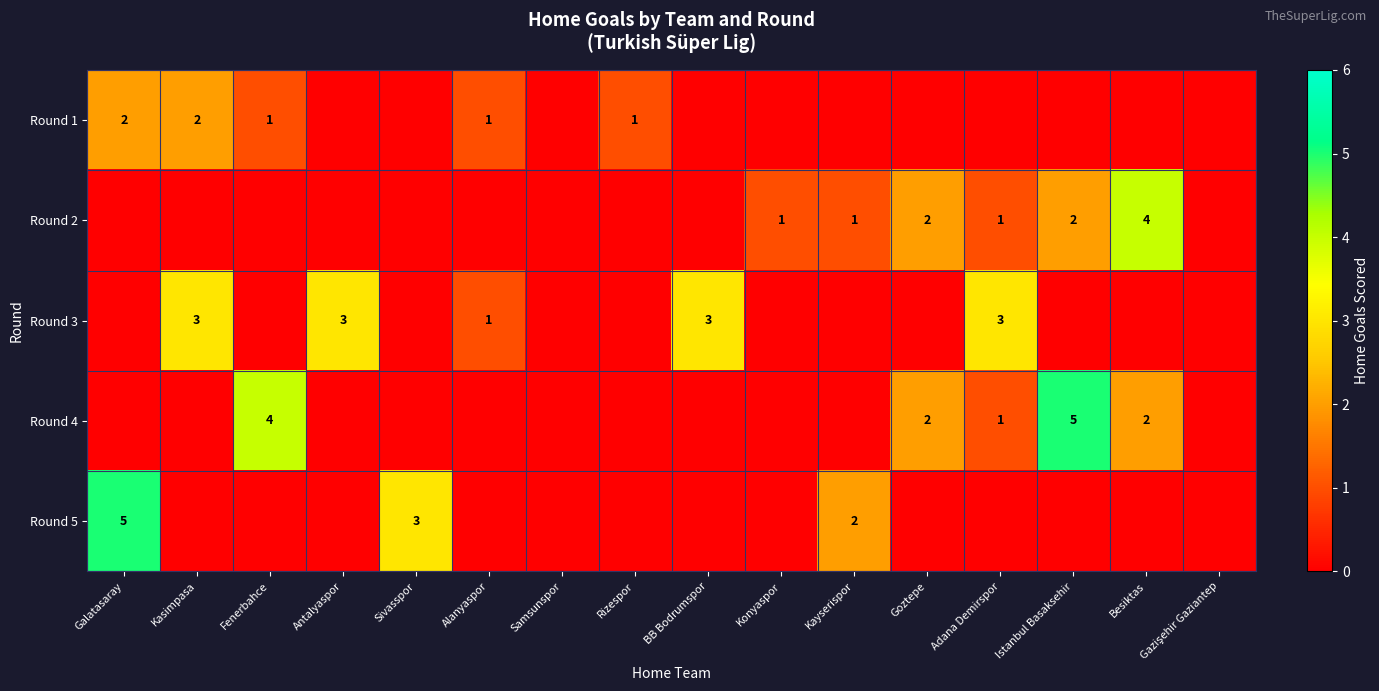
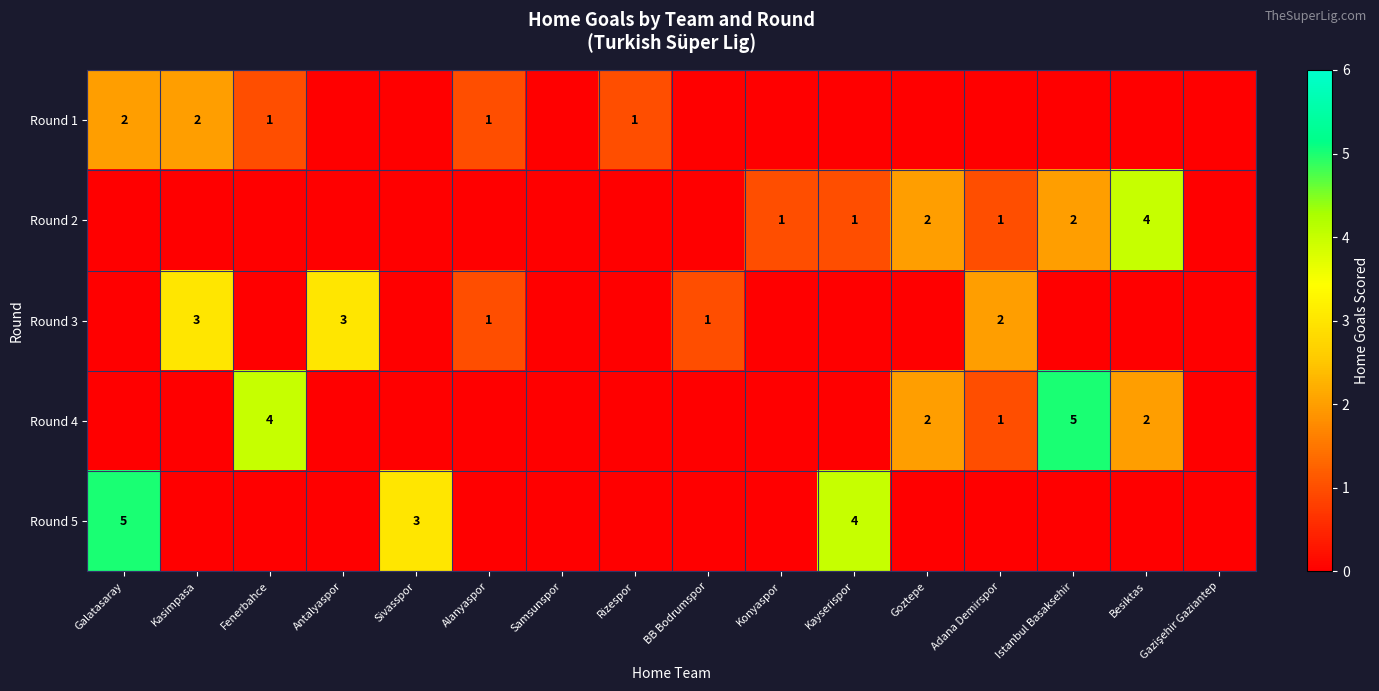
Round 3, BB Bodrumspor: 3 -> 1
Round 3, Adana Demirspor: 3 -> 2
Round 5, Kayserispor: 2 -> 4
